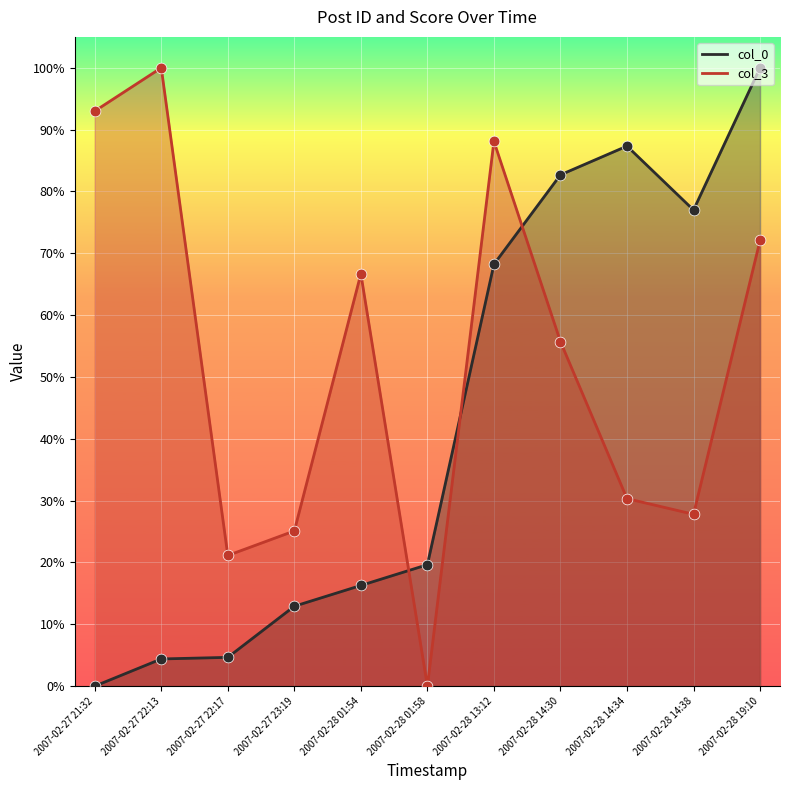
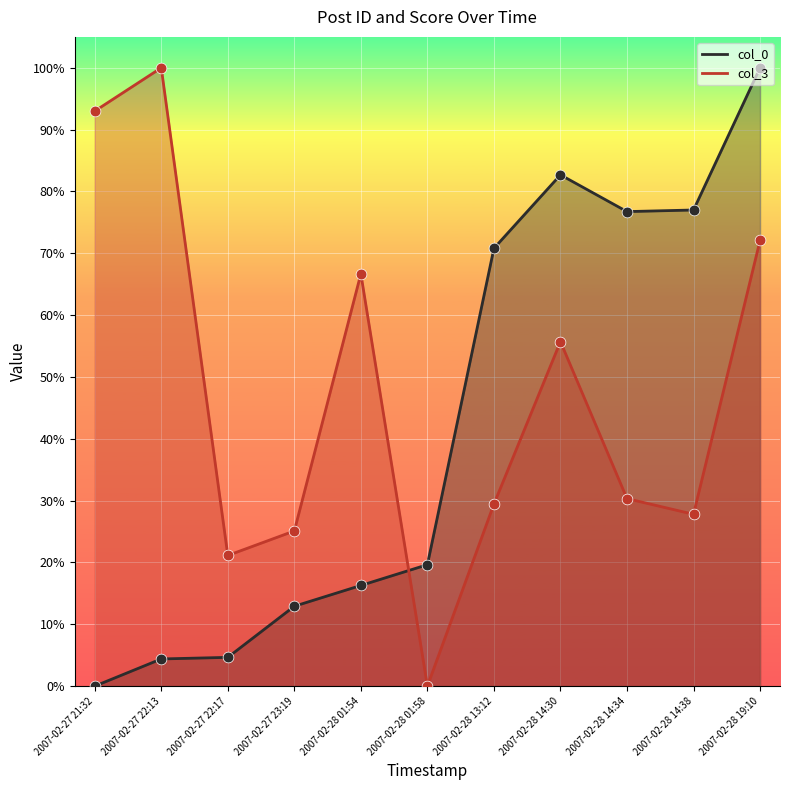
col_0, 2007-02-28 13:12: 68% -> 71%
col_3, 2007-02-28 13:12: 88% -> 29%
col_0, 2007-02-28 14:34: 87% -> 77%
